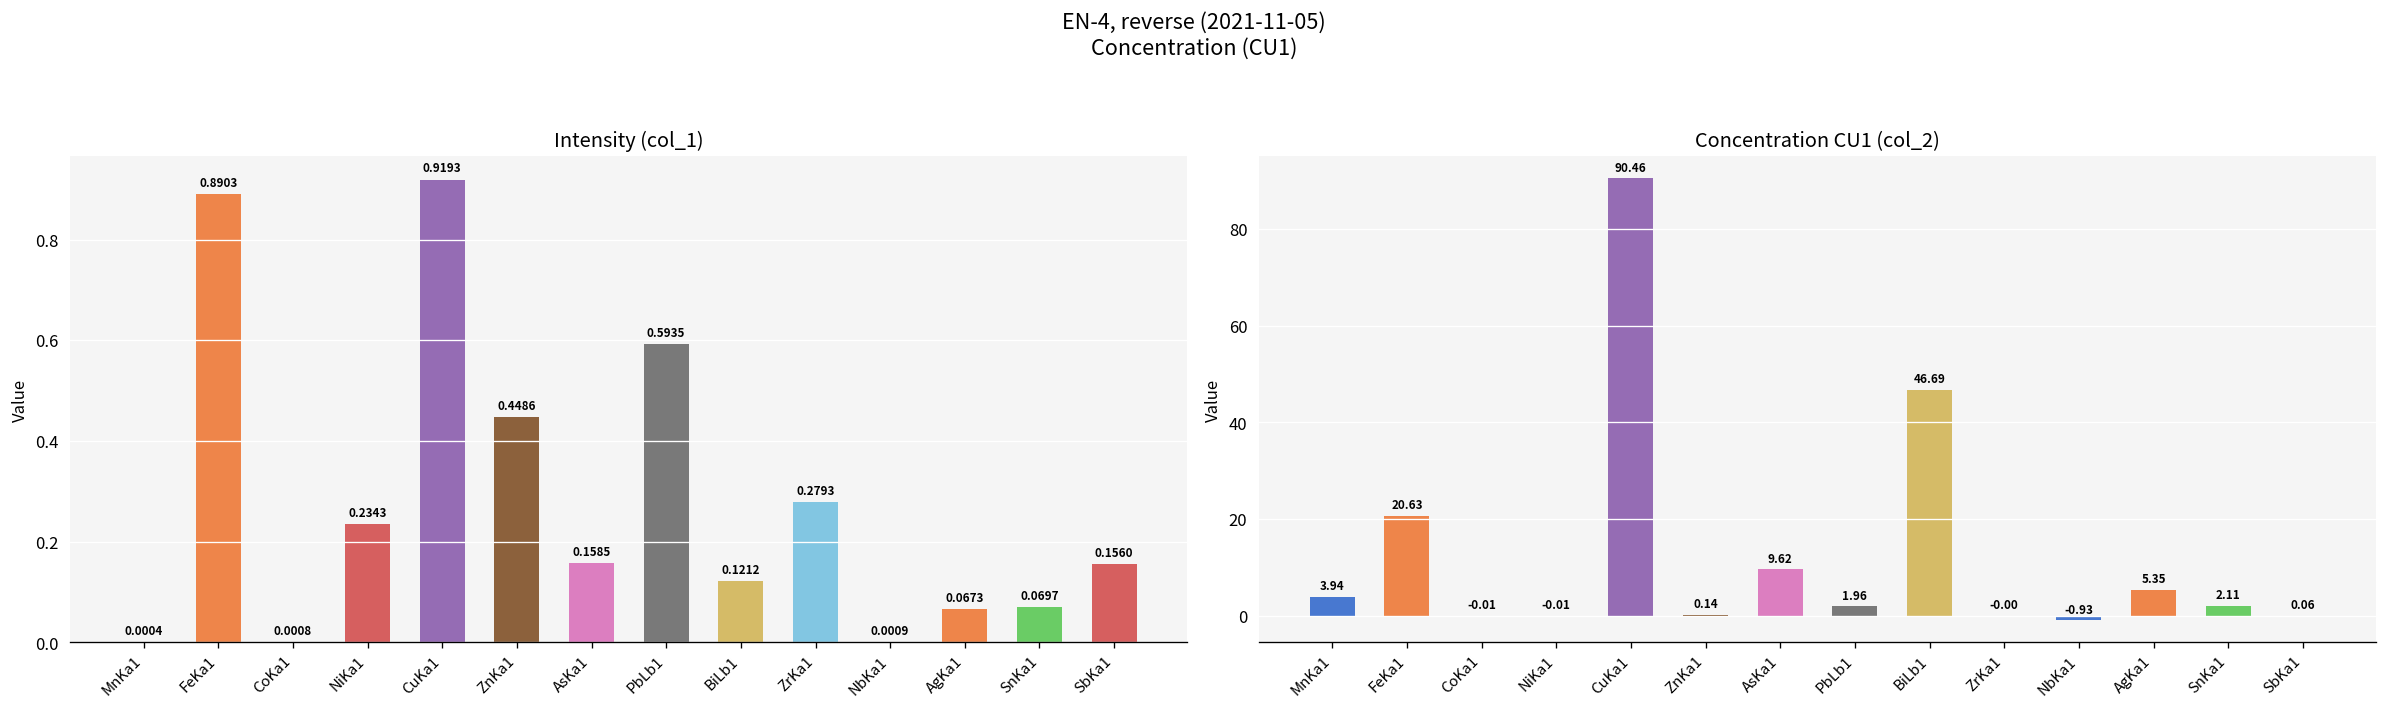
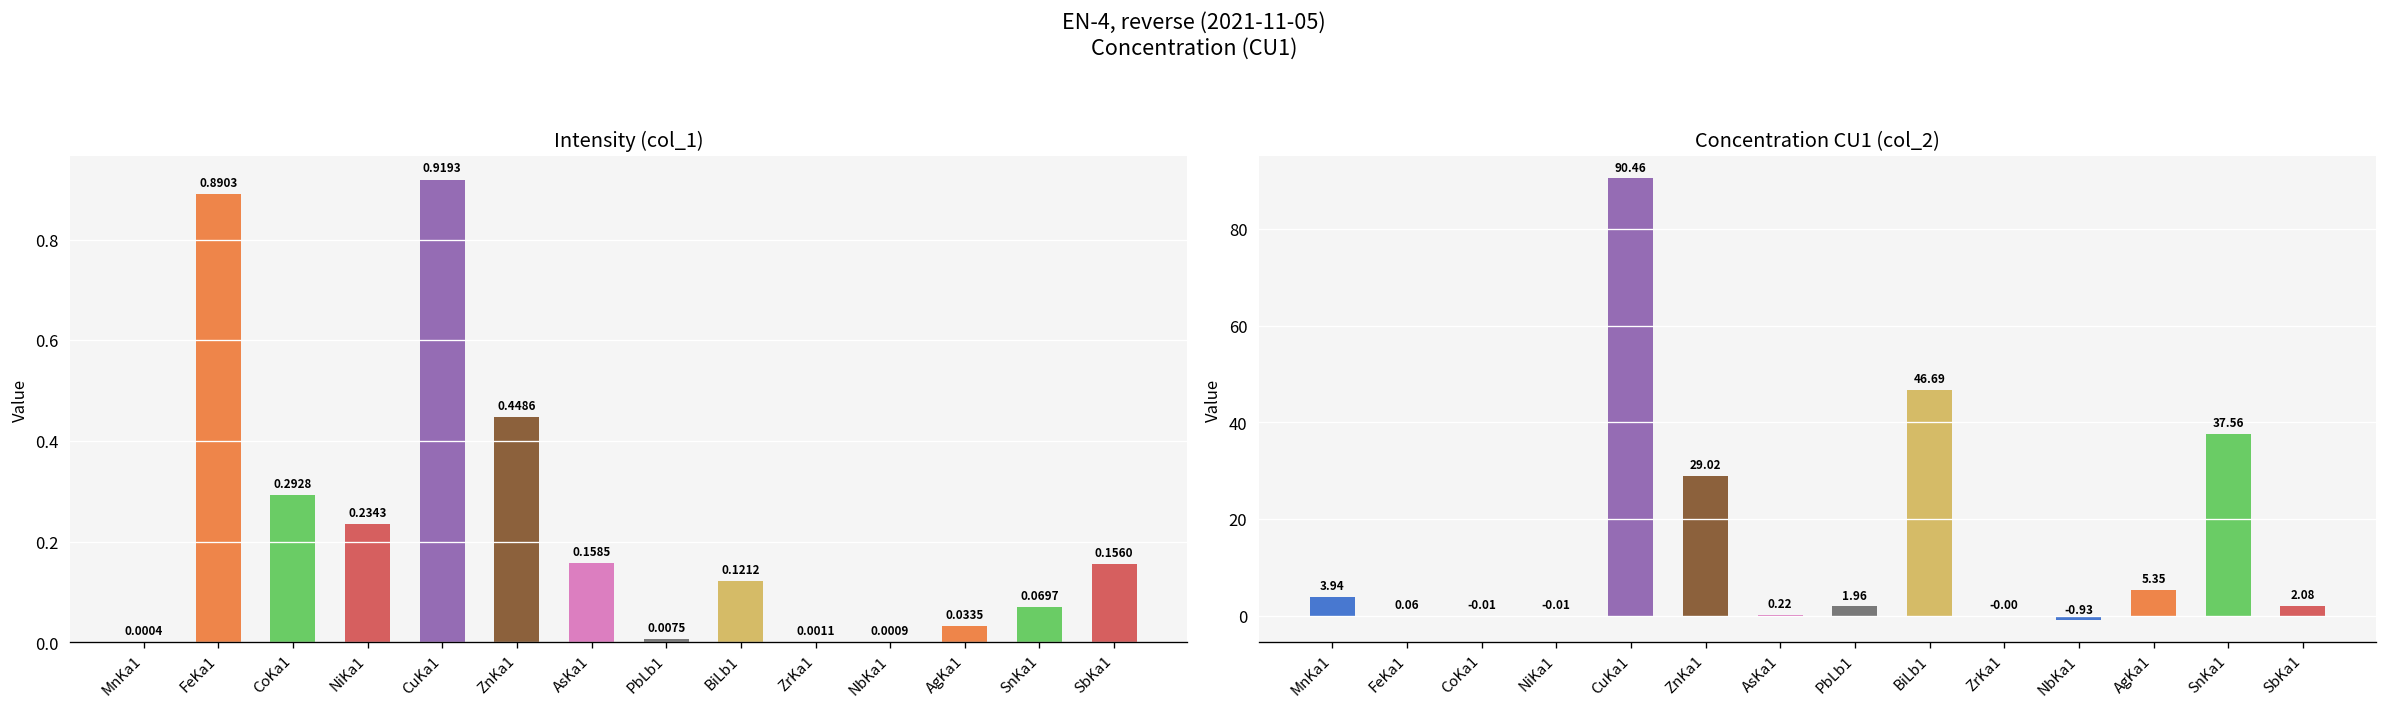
Intensity (col_1), CoKa1: 0.0008 -> 0.2928
Intensity (col_1), PbLb1: 0.5935 -> 0.0075
Intensity (col_1), ZrKa1: 0.2793 -> 0.0011
Intensity (col_1), AgKa1: 0.0673 -> 0.0335
Concentration CU1 (col_2), FeKa1: 20.63 -> 0.06
Concentration CU1 (col_2), ZnKa1: 0.14 -> 29.02
Concentration CU1 (col_2), AsKa1: 9.62 -> 0.22
Concentration CU1 (col_2), SnKa1: 2.11 -> 37.56
Concentration CU1 (col_2), SbKa1: 0.06 -> 2.08
